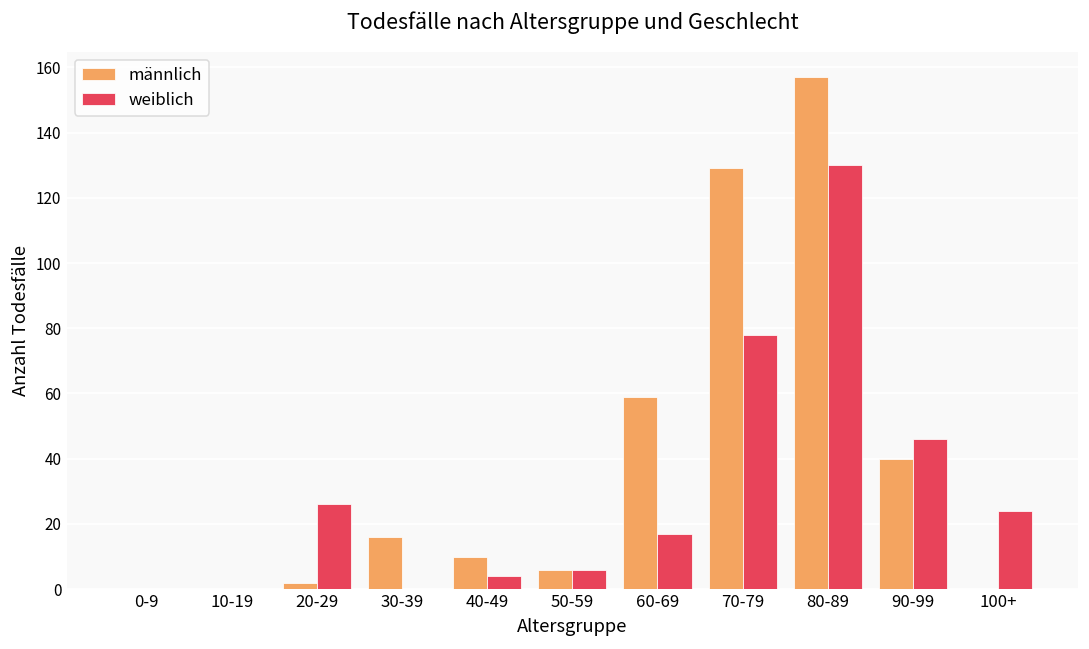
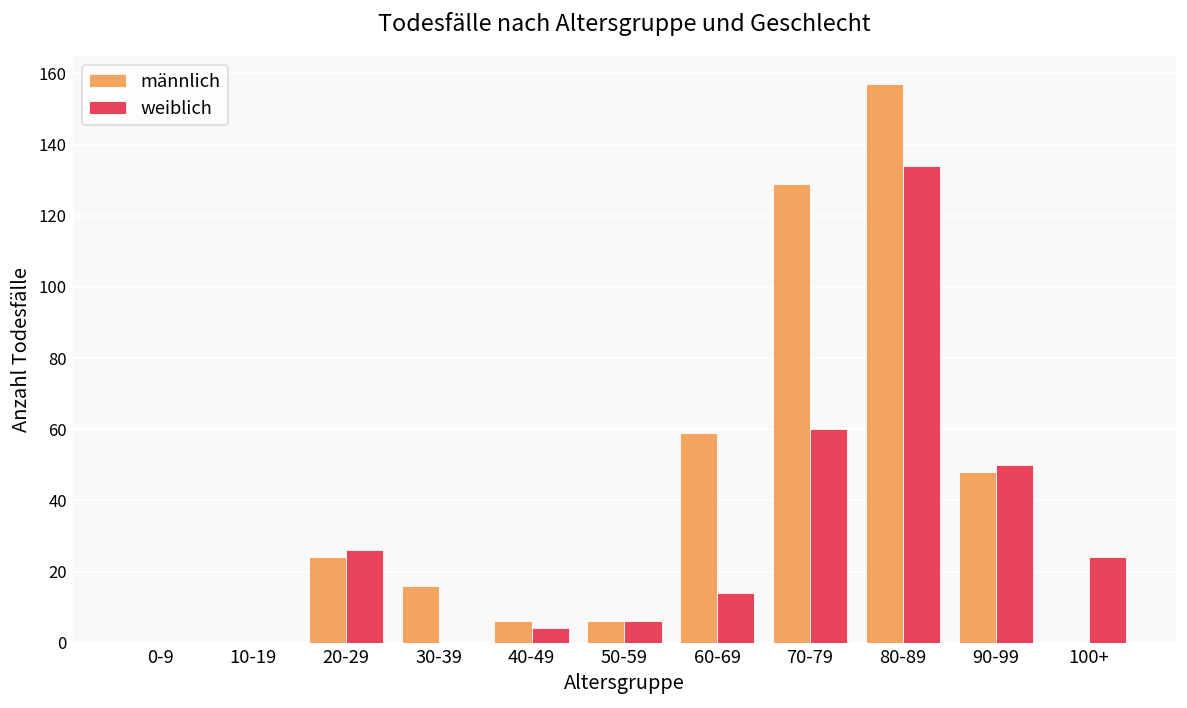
männlich, 20-29: 2 -> 24
männlich, 40-49: 10 -> 6
weiblich, 60-69: 17 -> 14
weiblich, 70-79: 78 -> 60
weiblich, 80-89: 130 -> 134
männlich, 90-99: 40 -> 48
weiblich, 90-99: 46 -> 50
